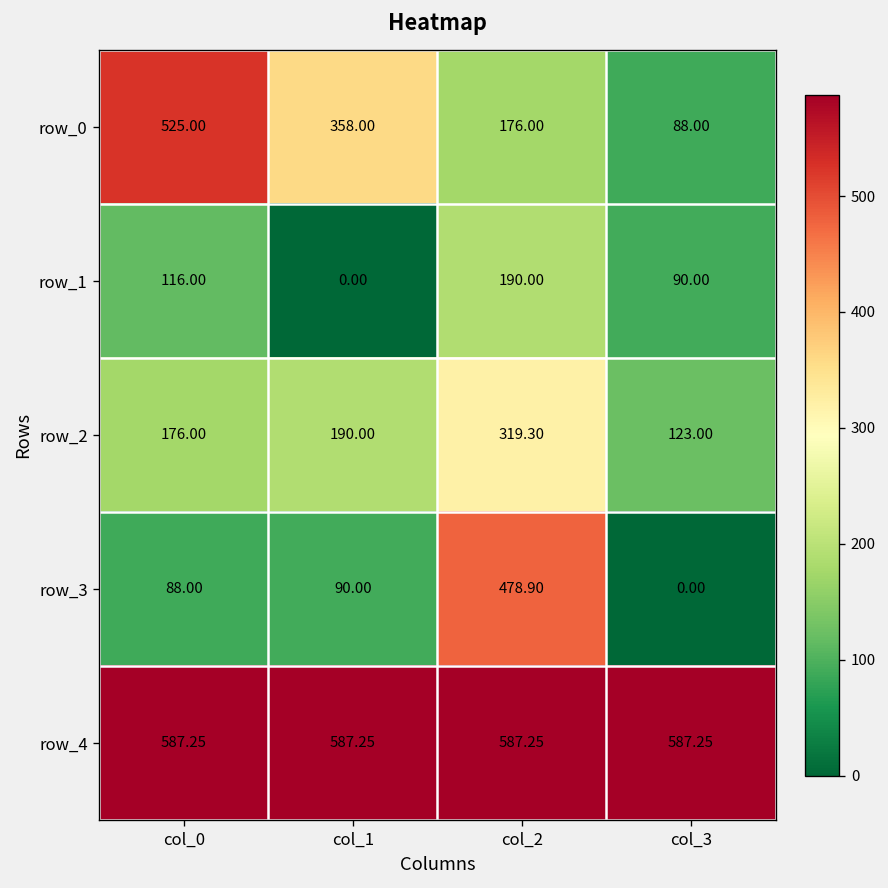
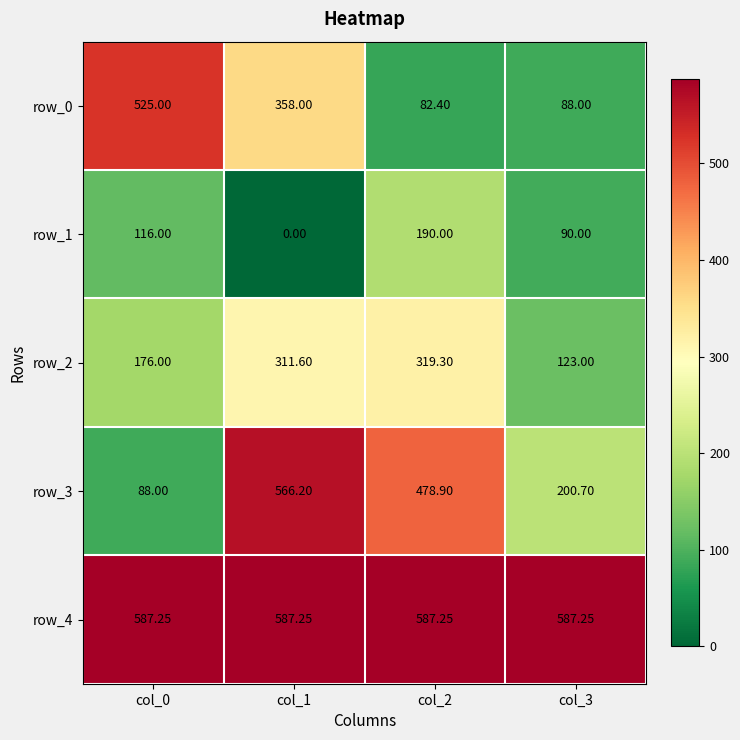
row_0, col_2: 176.00 -> 82.40
row_2, col_1: 190.00 -> 311.60
row_3, col_1: 90.00 -> 566.20
row_3, col_3: 0.00 -> 200.70
